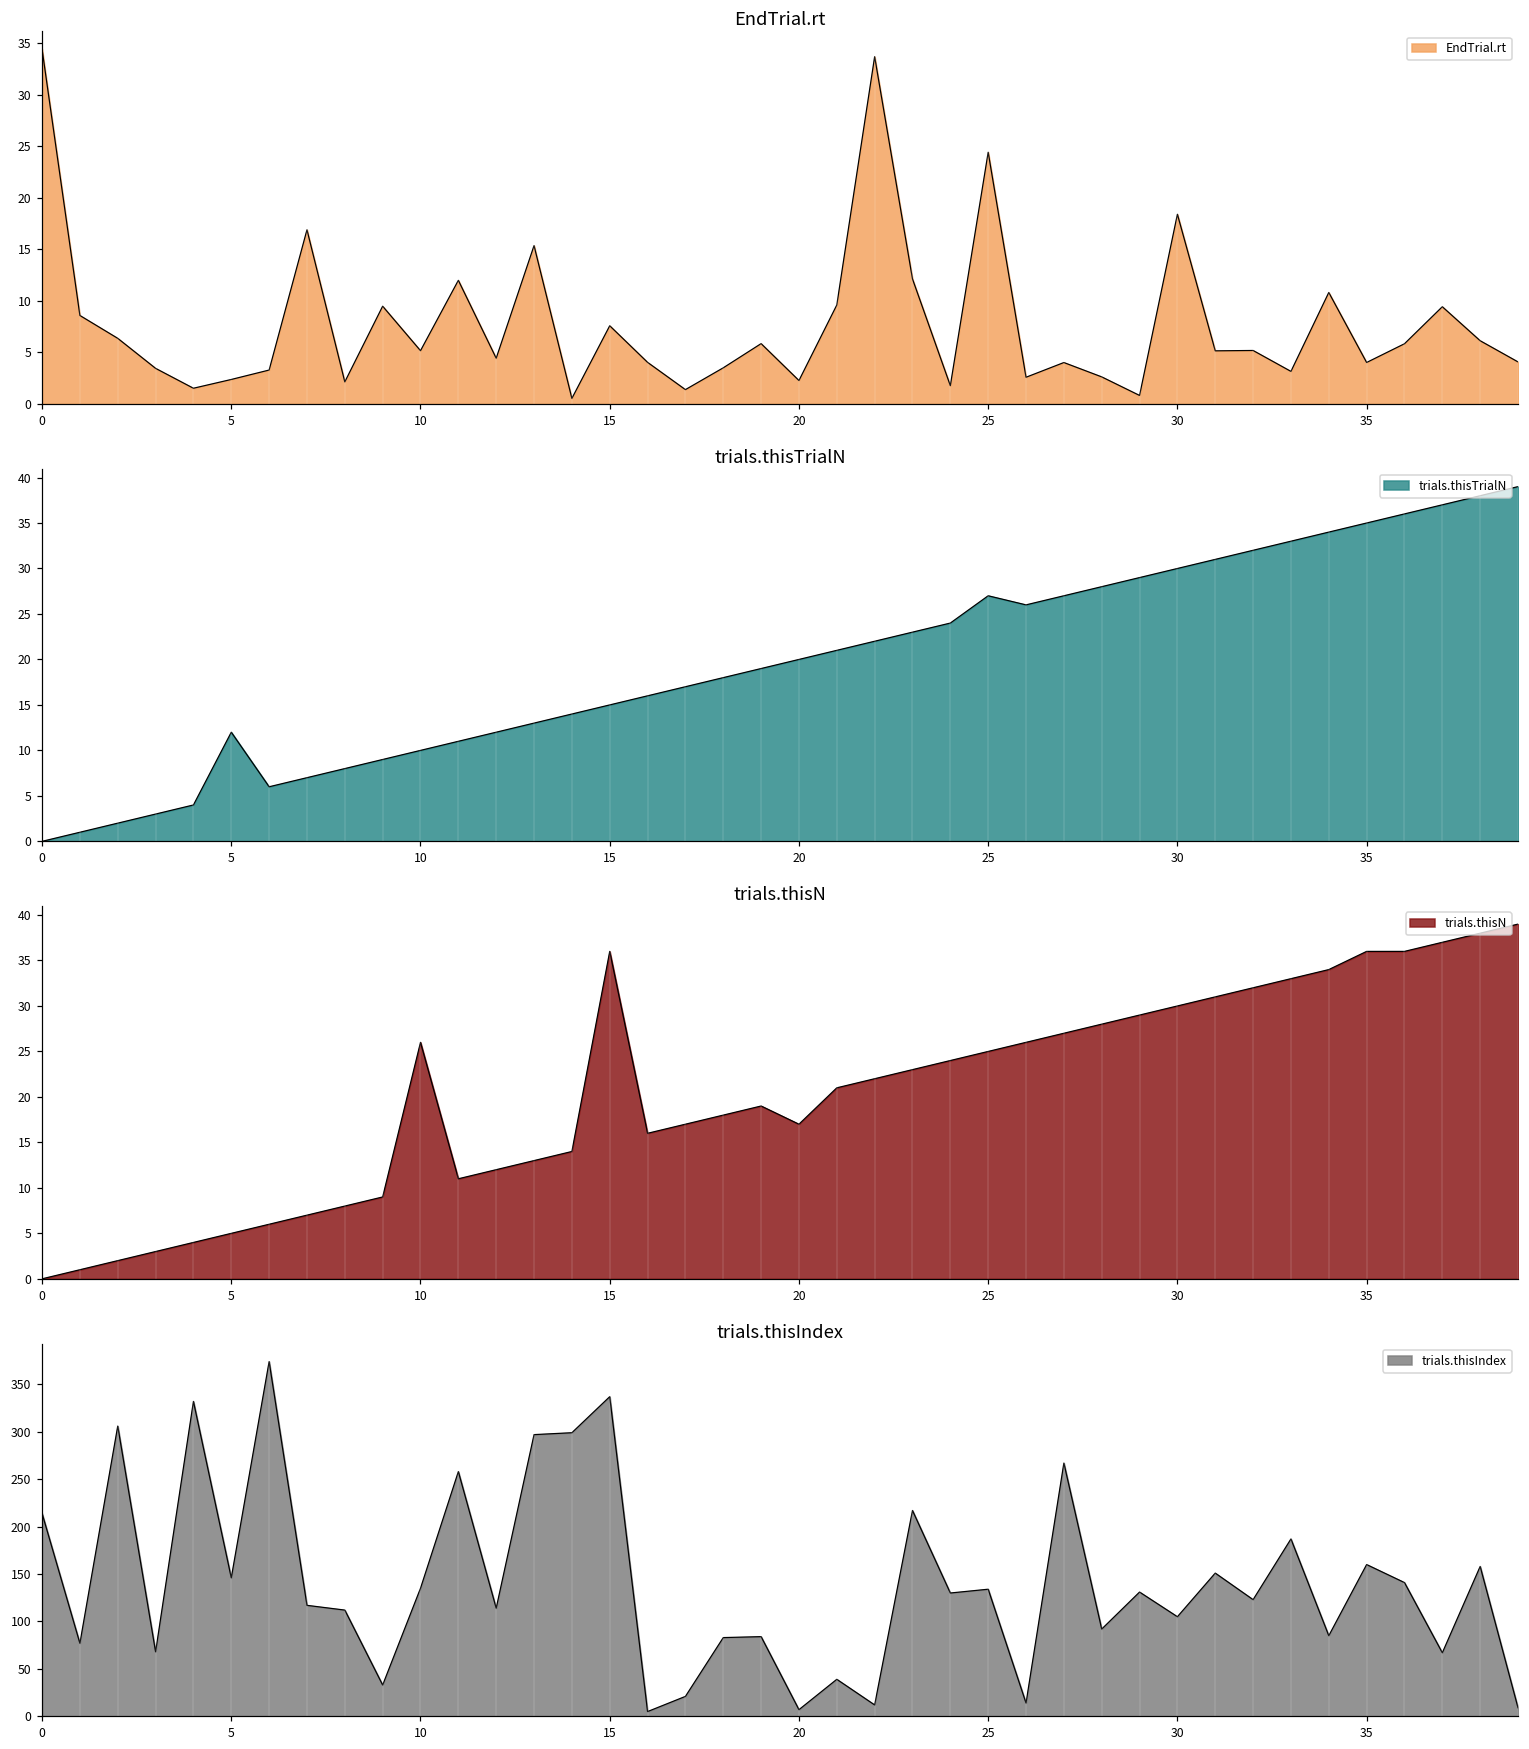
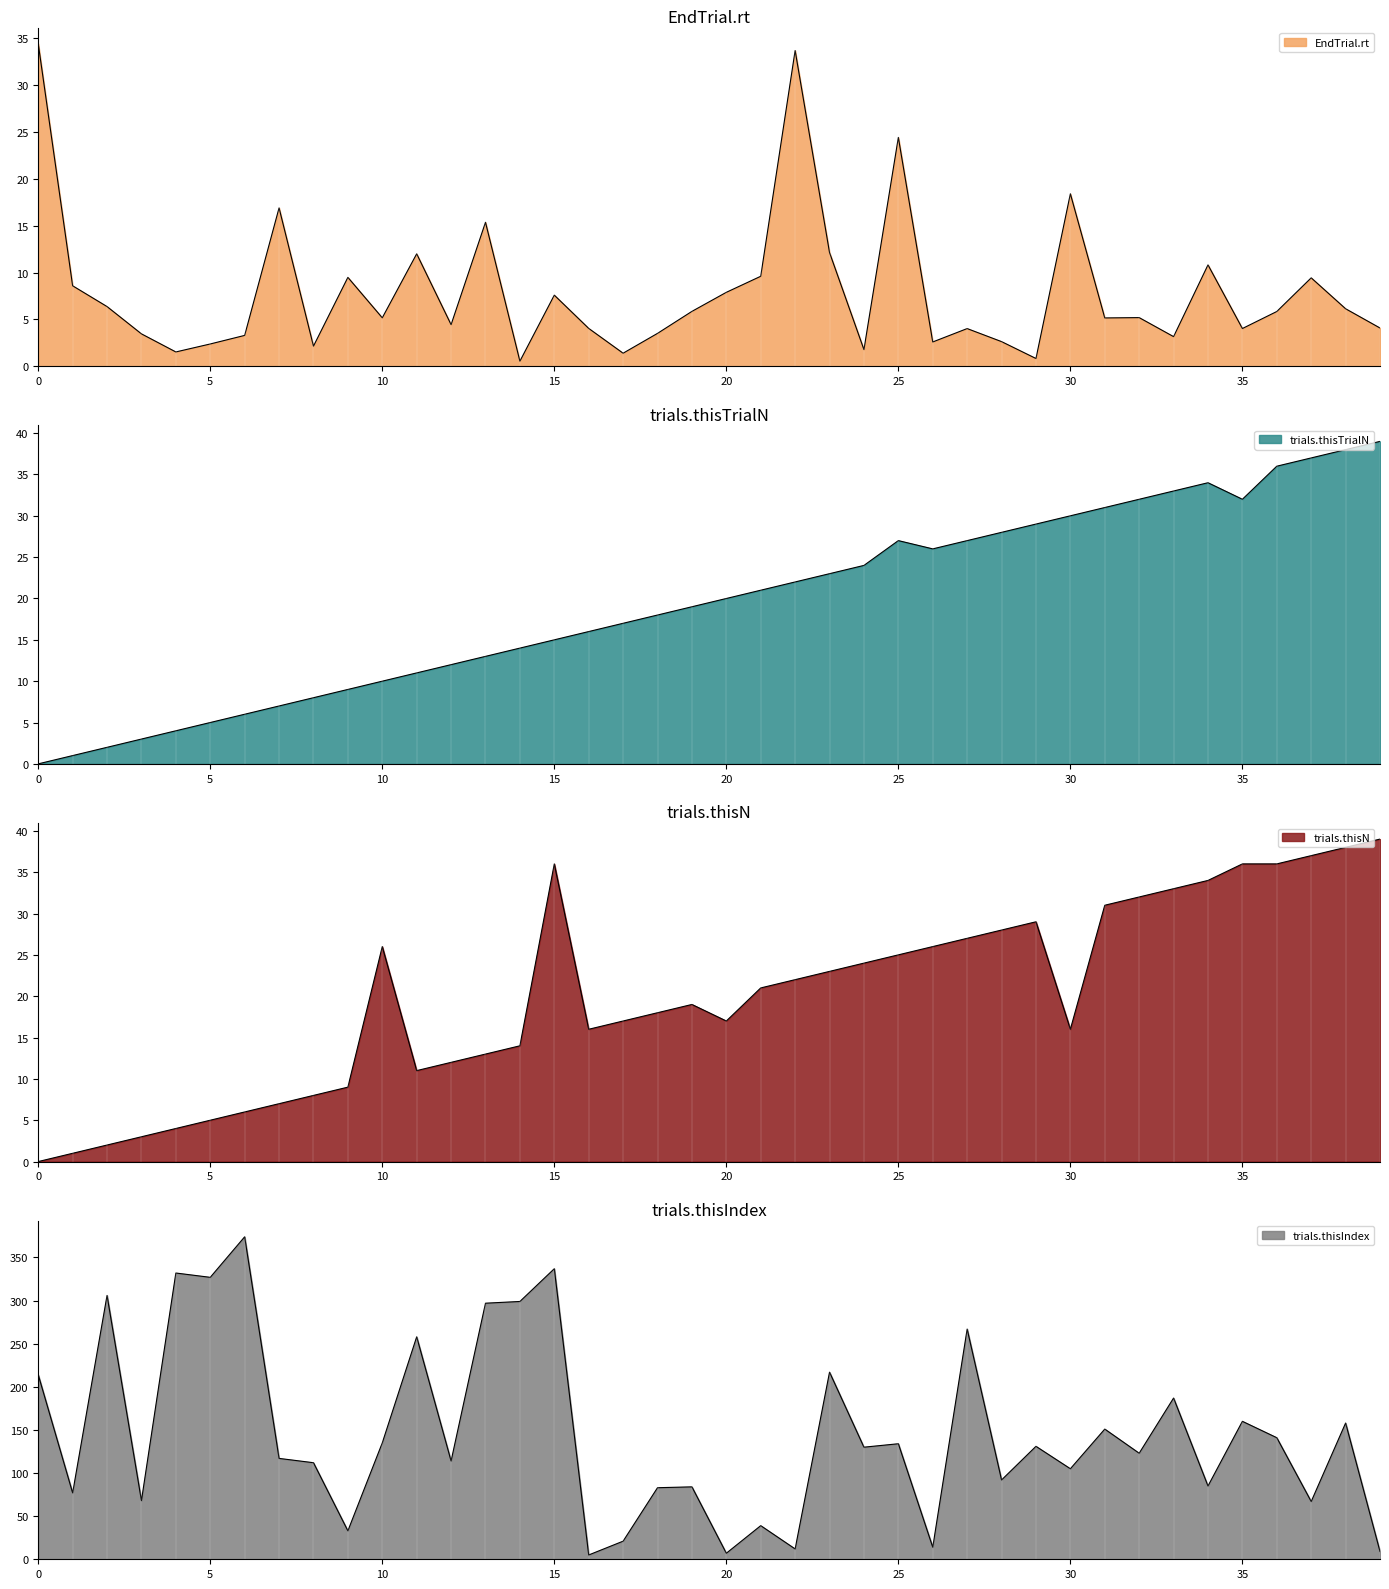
EndTrial.rt, 20: 2 -> 8
trials.thisTrialN, 5: 12 -> 5
trials.thisTrialN, 35: 35 -> 32
trials.thisN, 30: 30 -> 16
trials.thisIndex, 5: 150 -> 330
